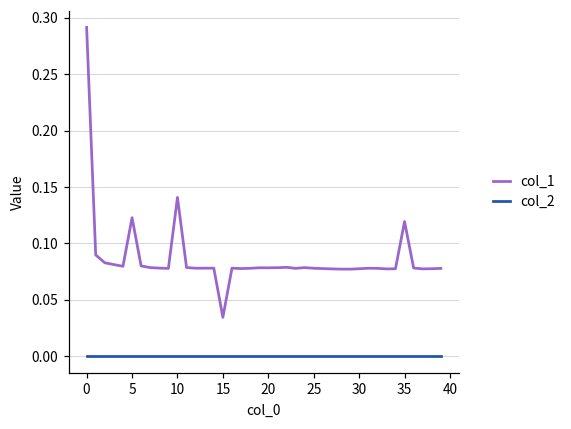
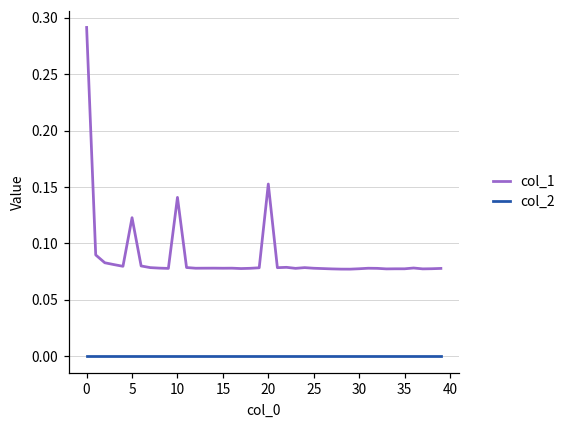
col_1, 15: 0.034 -> 0.078
col_1, 20: 0.078 -> 0.153
col_1, 35: 0.119 -> 0.077
